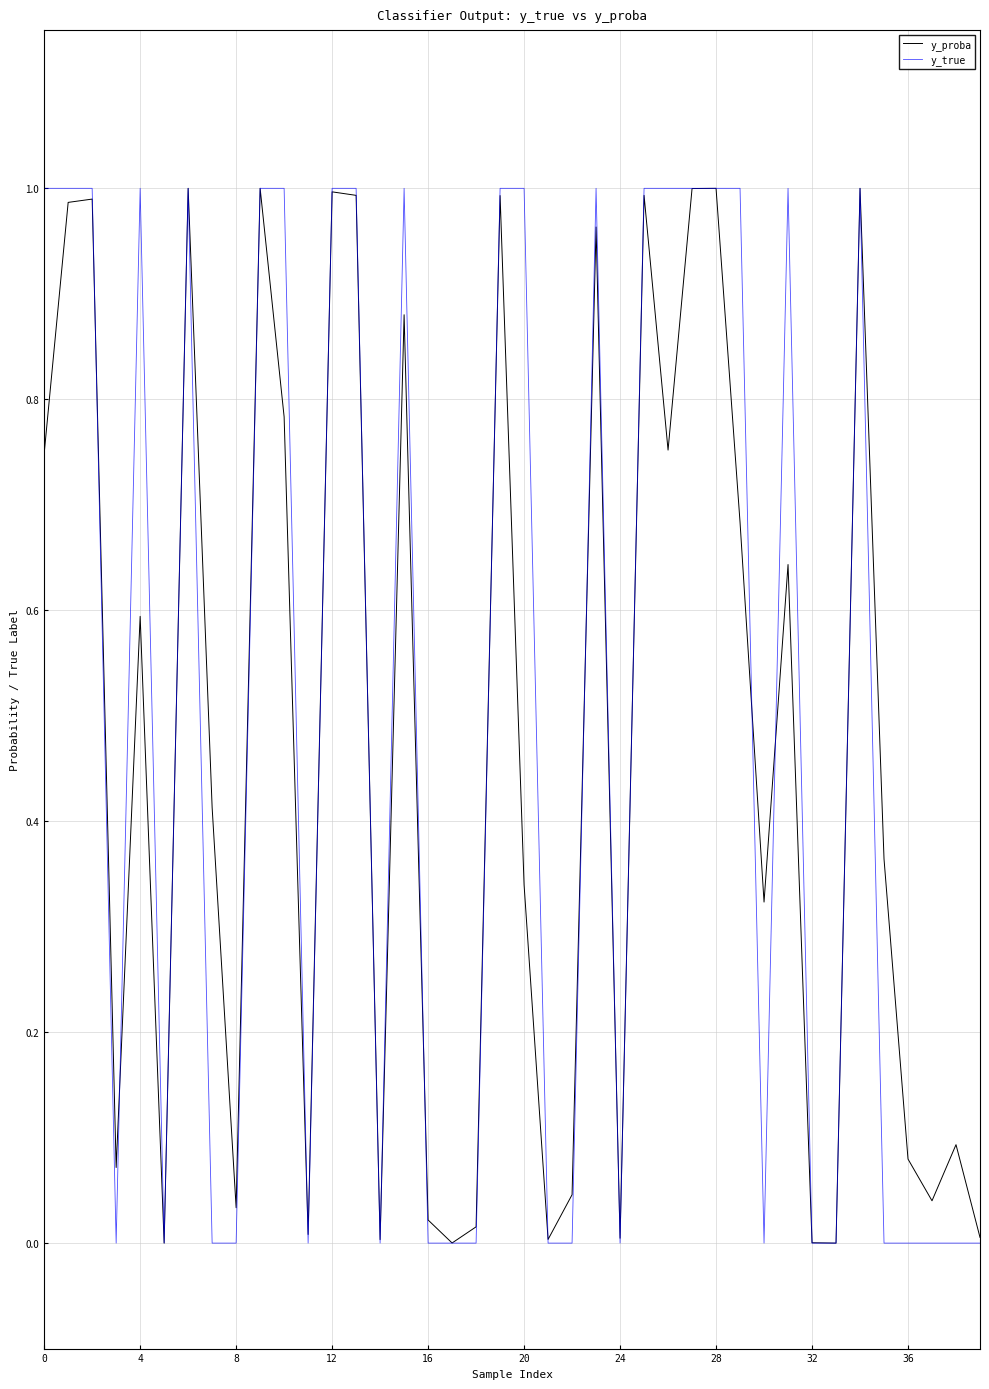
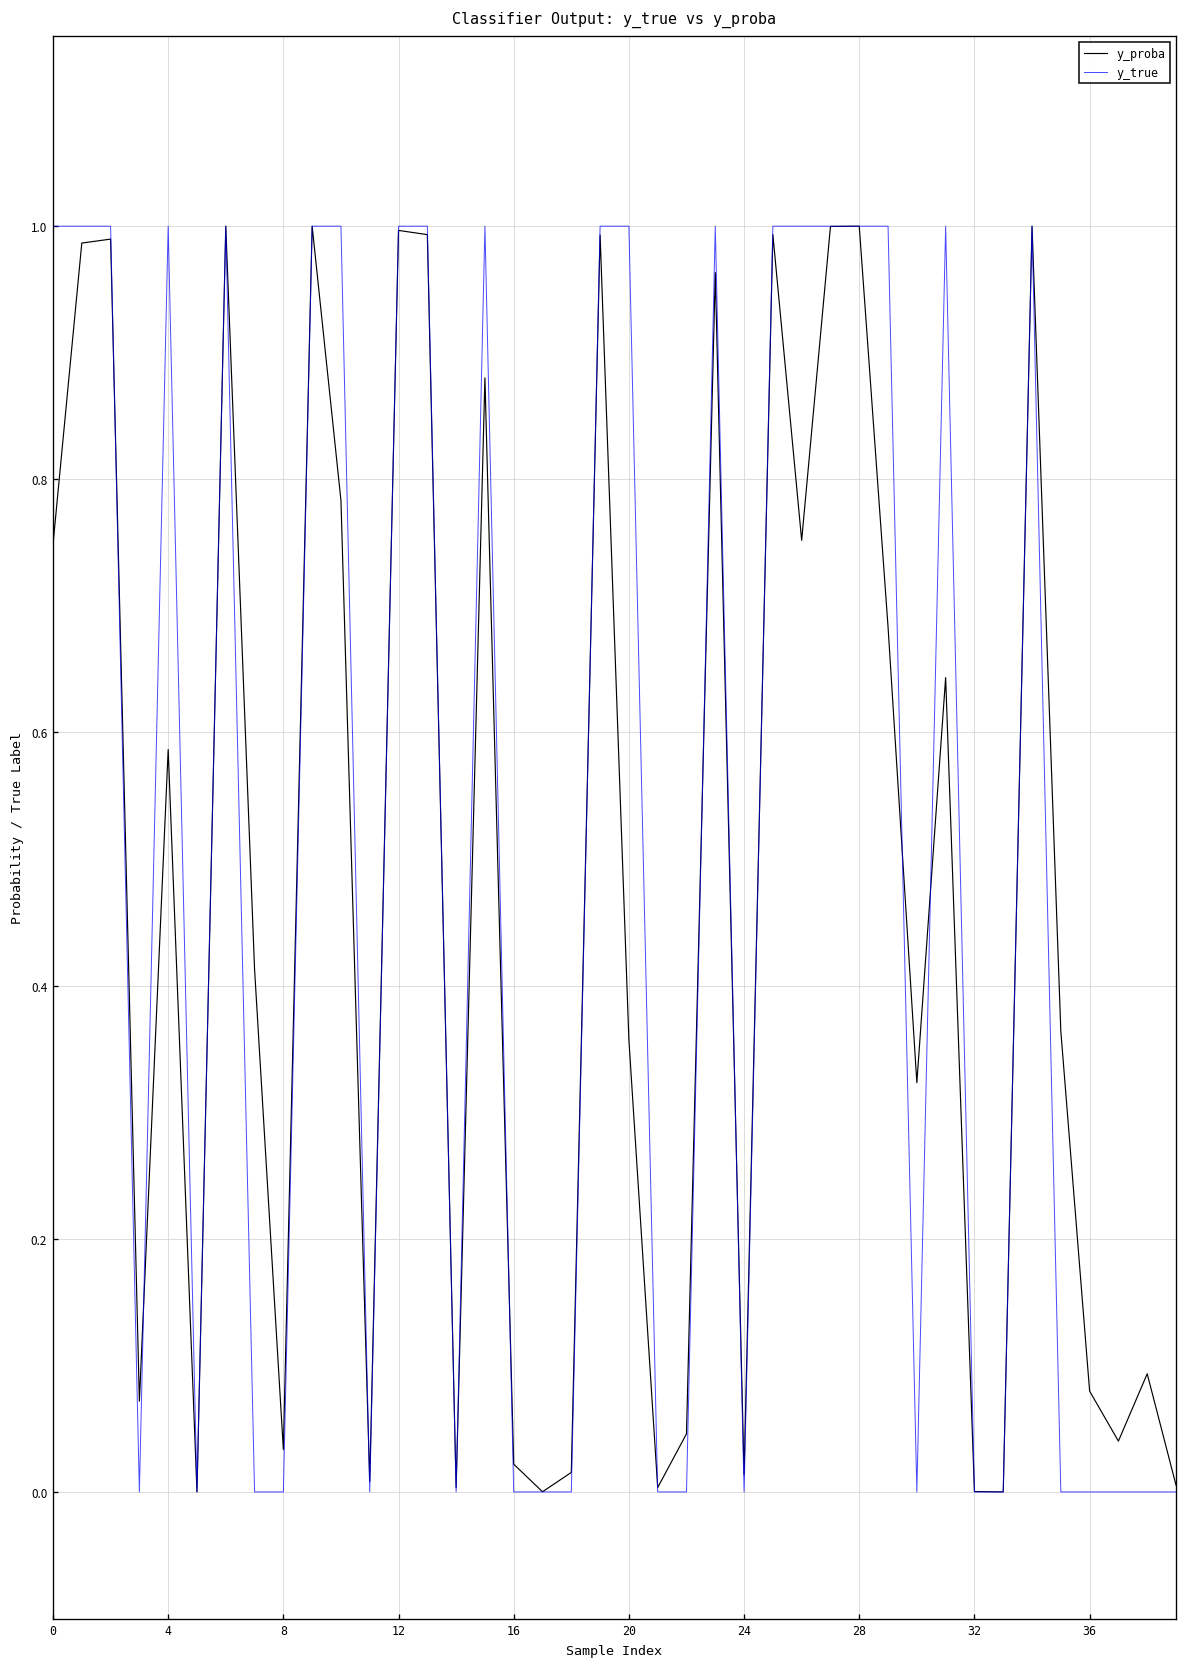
y_proba, 4: 0.594 -> 0.587
y_proba, 20: 0.340 -> 0.357
y_proba, 24: 0.005 -> 0.014
